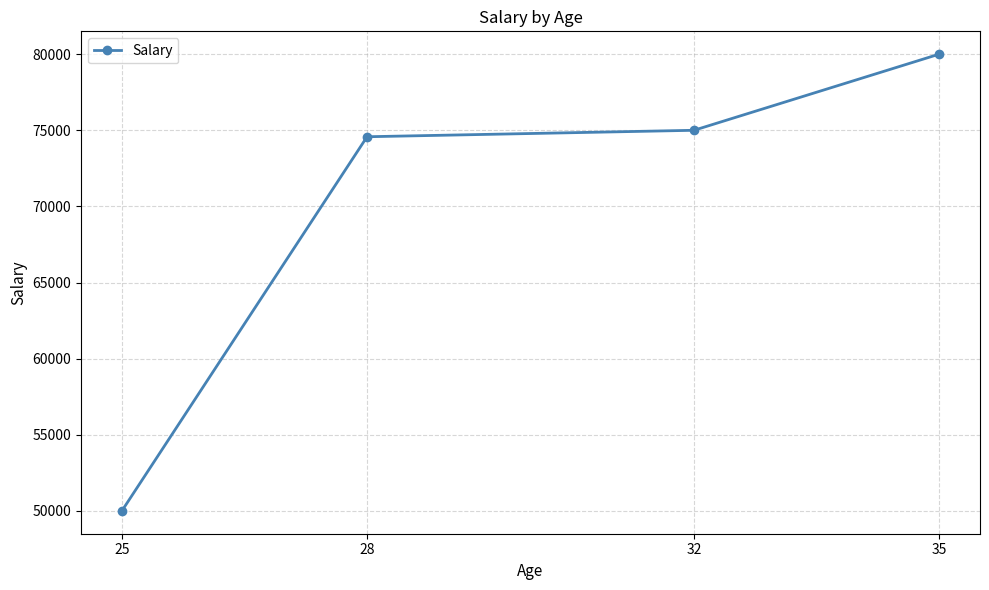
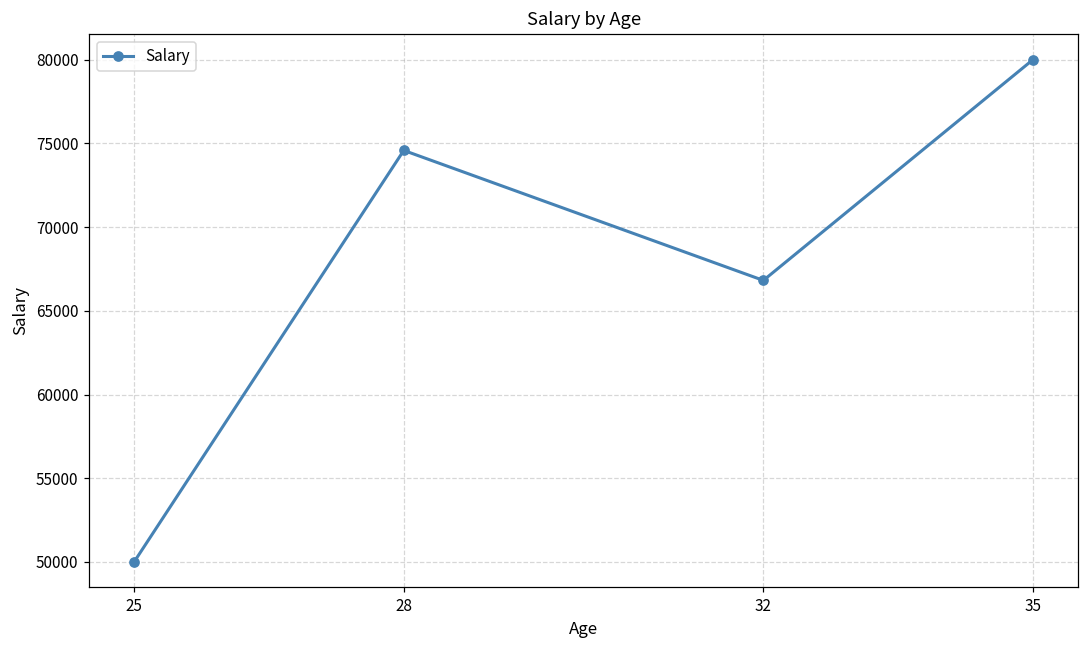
32: 75000 -> 66800
